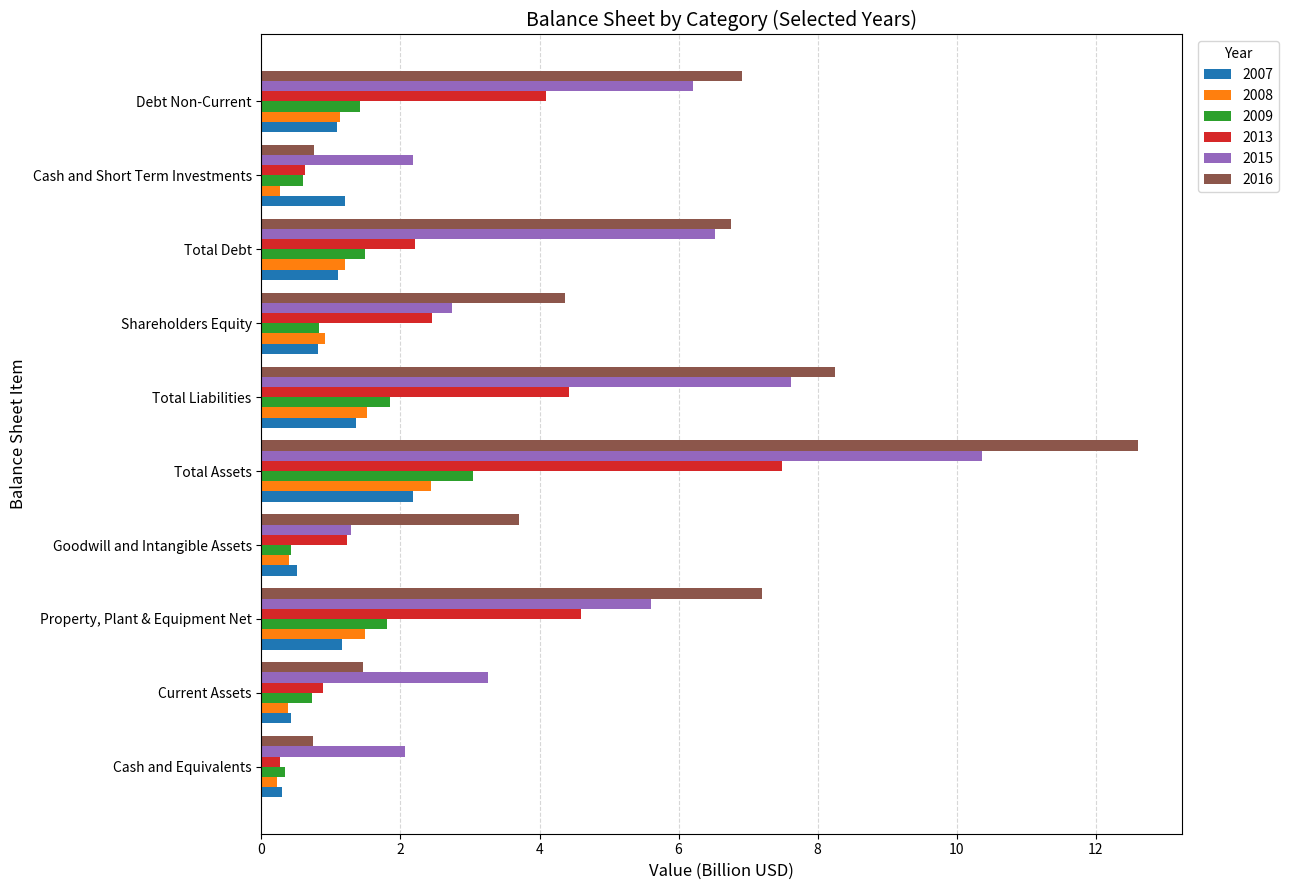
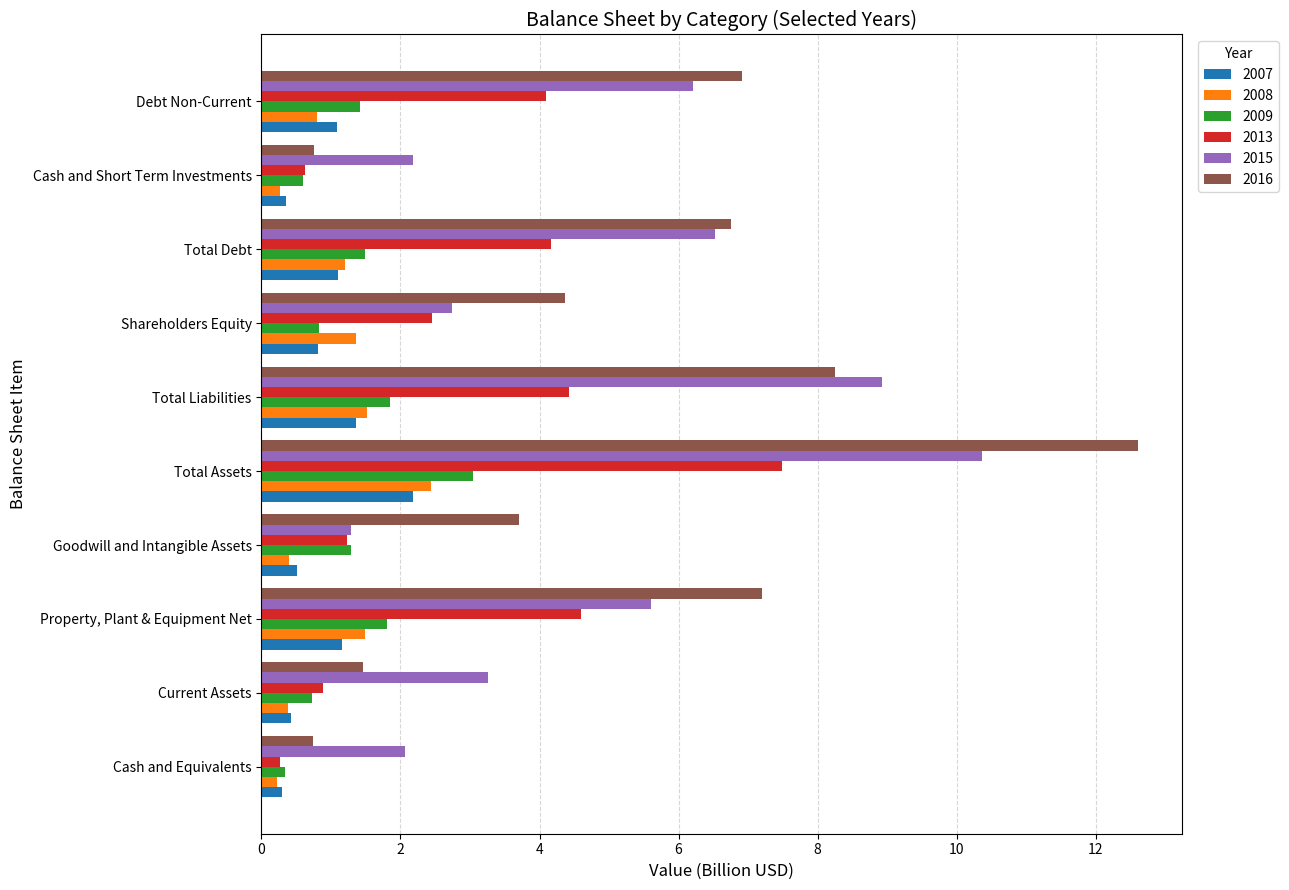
2008, Debt Non-Current: 1.1 -> 0.8
2007, Cash and Short Term Investments: 1.2 -> 0.4
2013, Total Debt: 2.2 -> 4.2
2008, Shareholders Equity: 0.9 -> 1.4
2015, Total Liabilities: 7.6 -> 8.9
2009, Goodwill and Intangible Assets: 0.4 -> 1.3
